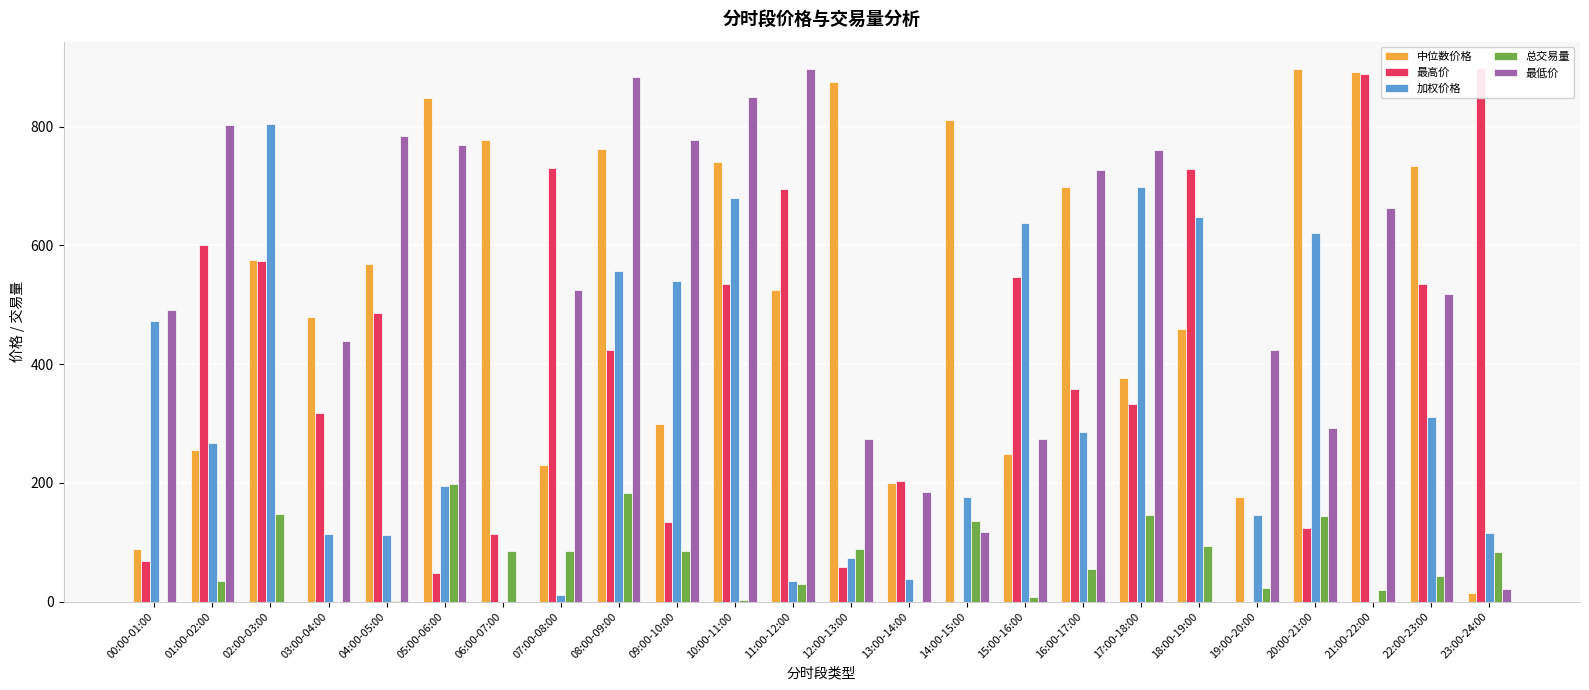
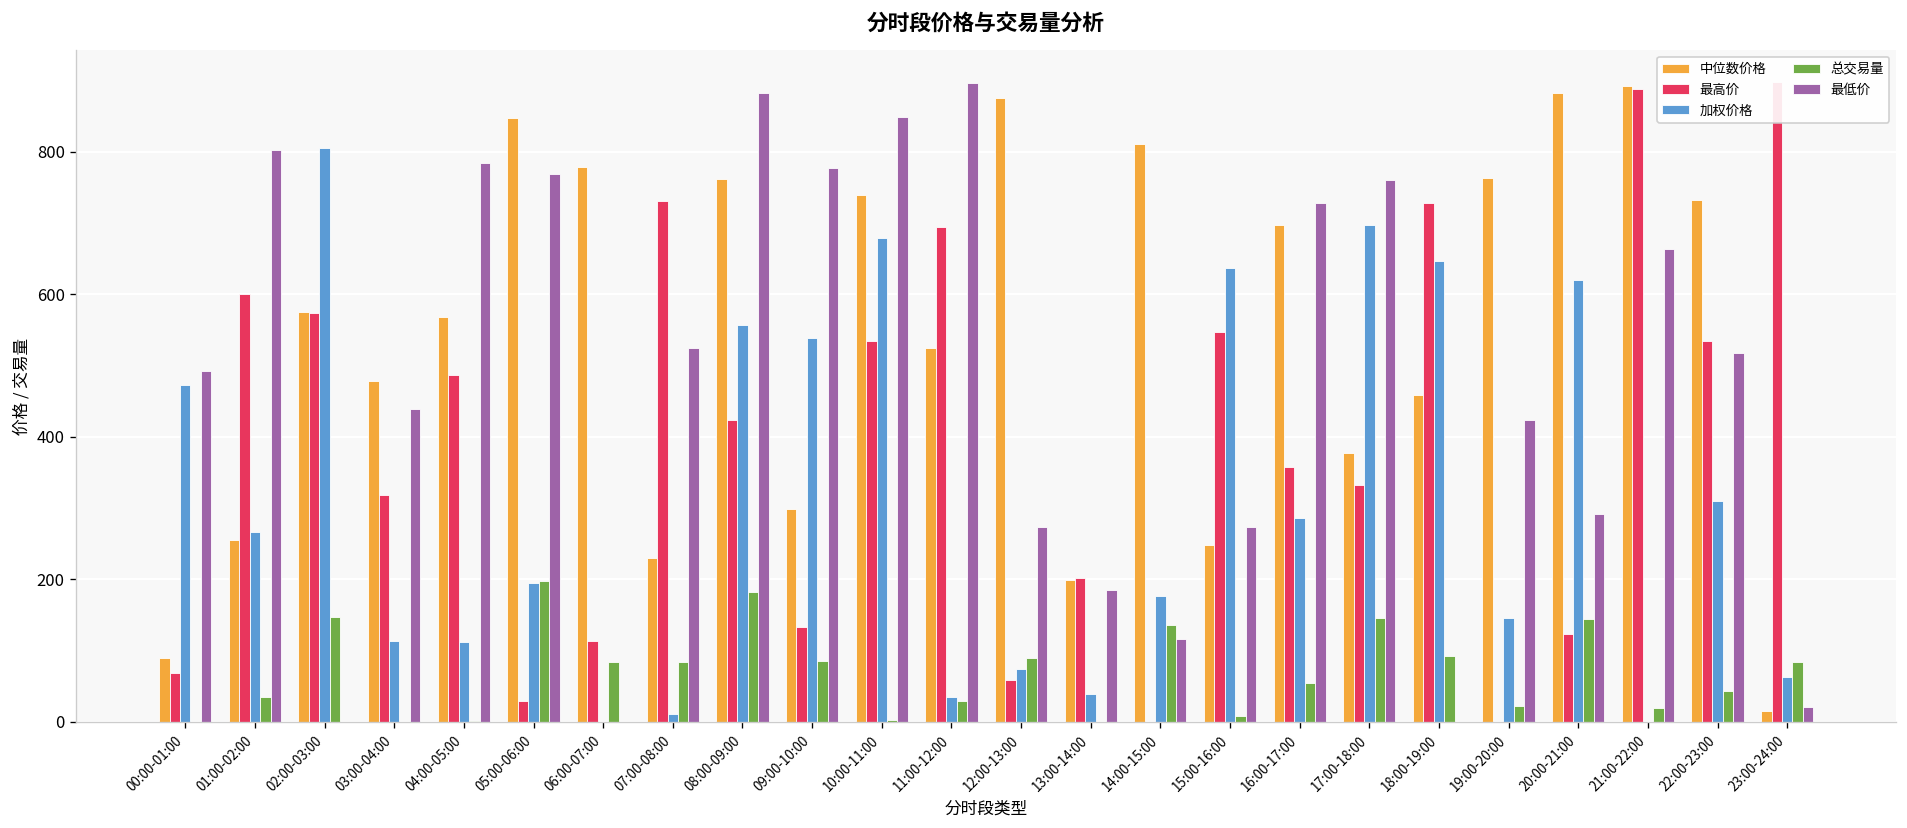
最高价, 05:00-06:00: 50 -> 30
中位数价格, 19:00-20:00: 180 -> 760
中位数价格, 20:00-21:00: 900 -> 880
加权价格, 23:00-24:00: 120 -> 60
